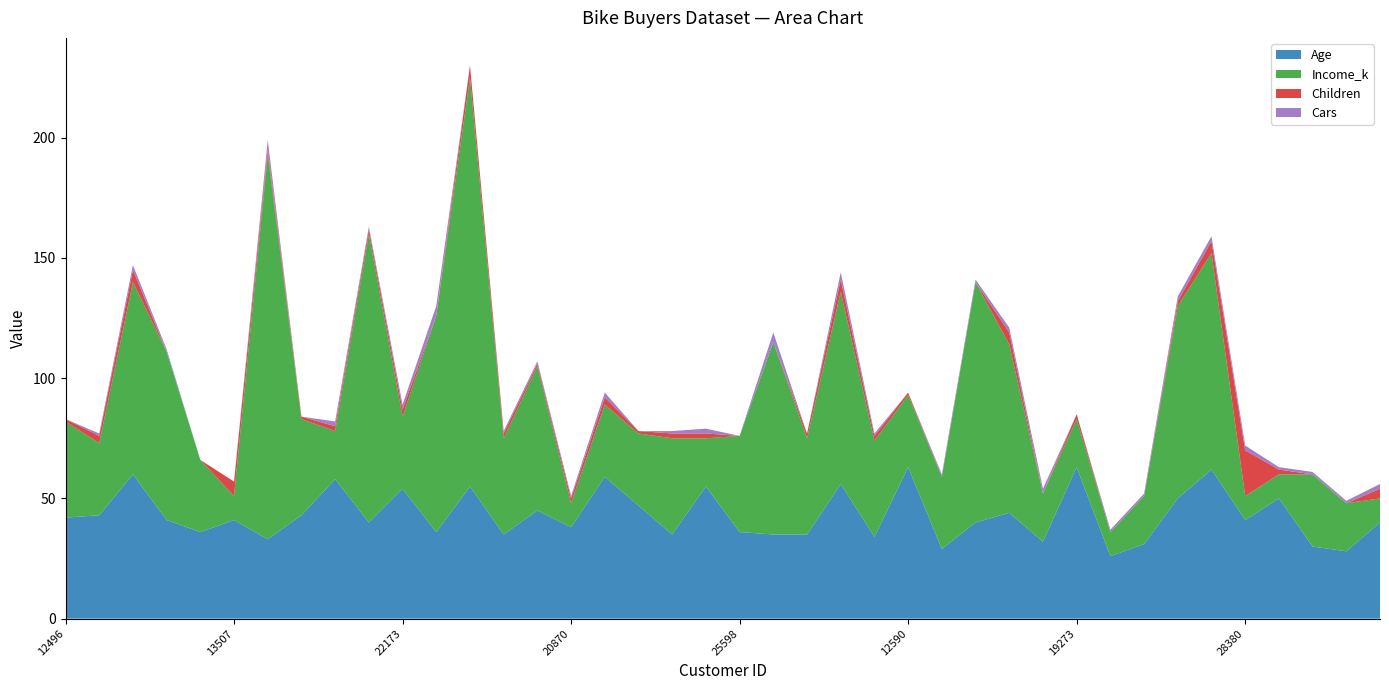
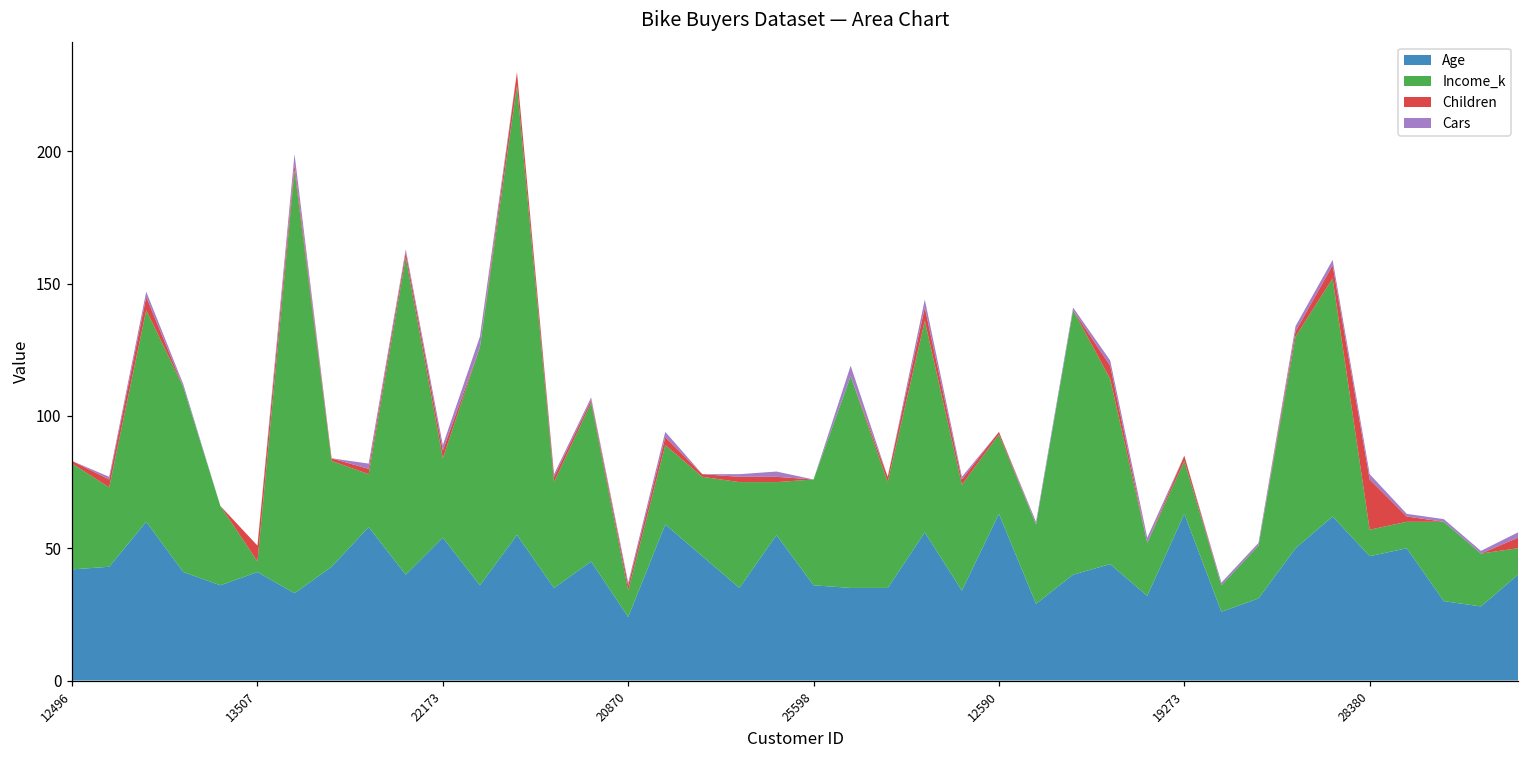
Income_k, 13507: 10 -> 4
Age, 20870: 38 -> 24
Age, 28380: 41 -> 47
